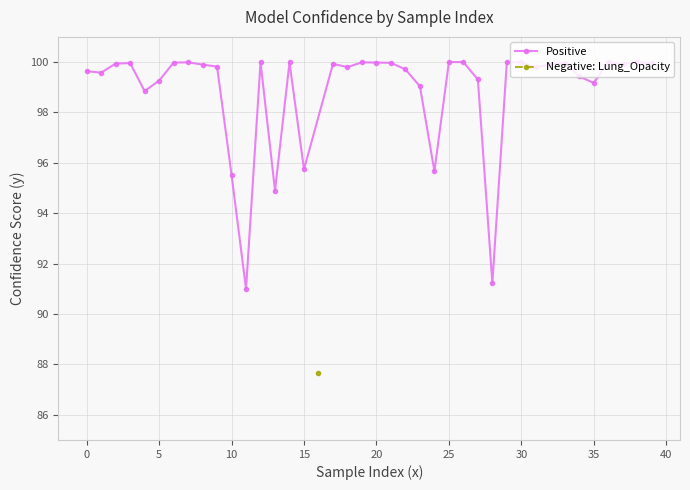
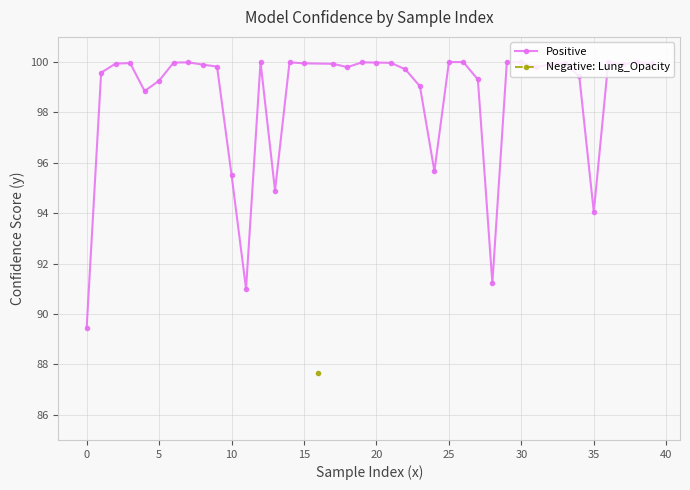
Positive, 0: 99.6 -> 89.5
Positive, 15: 95.7 -> 100.0
Positive, 35: 99.2 -> 94.1
